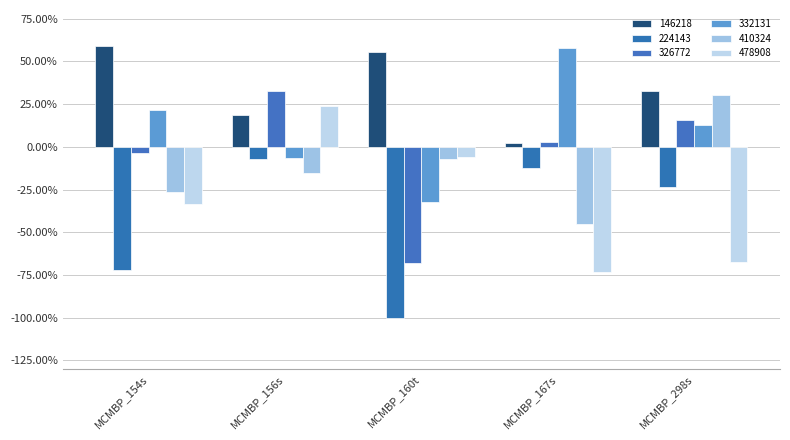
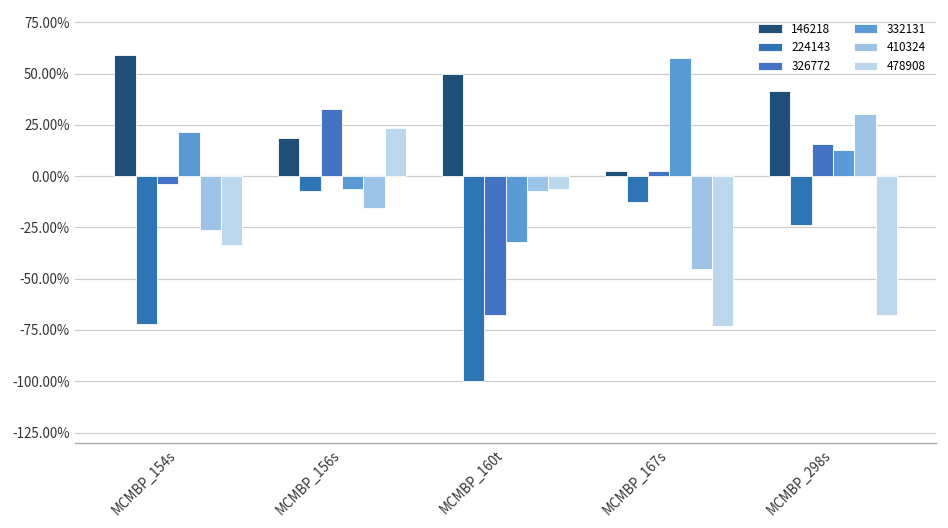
146218, MCMBP_160t: 55% -> 50%
146218, MCMBP_298s: 33% -> 41%
